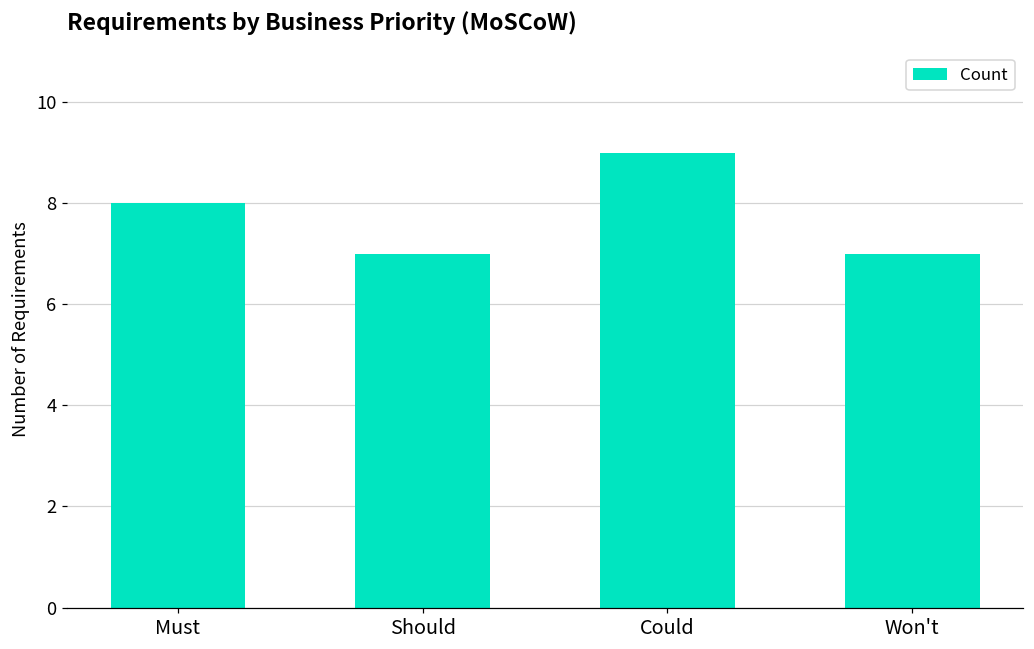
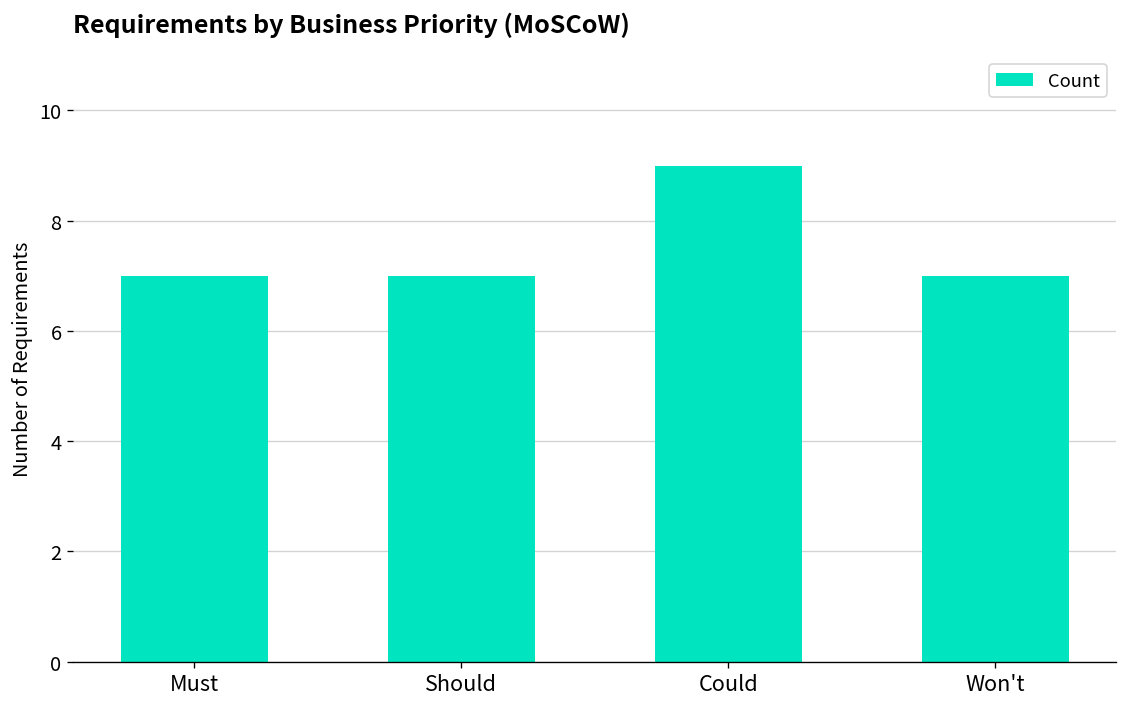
Must: 8 -> 7
